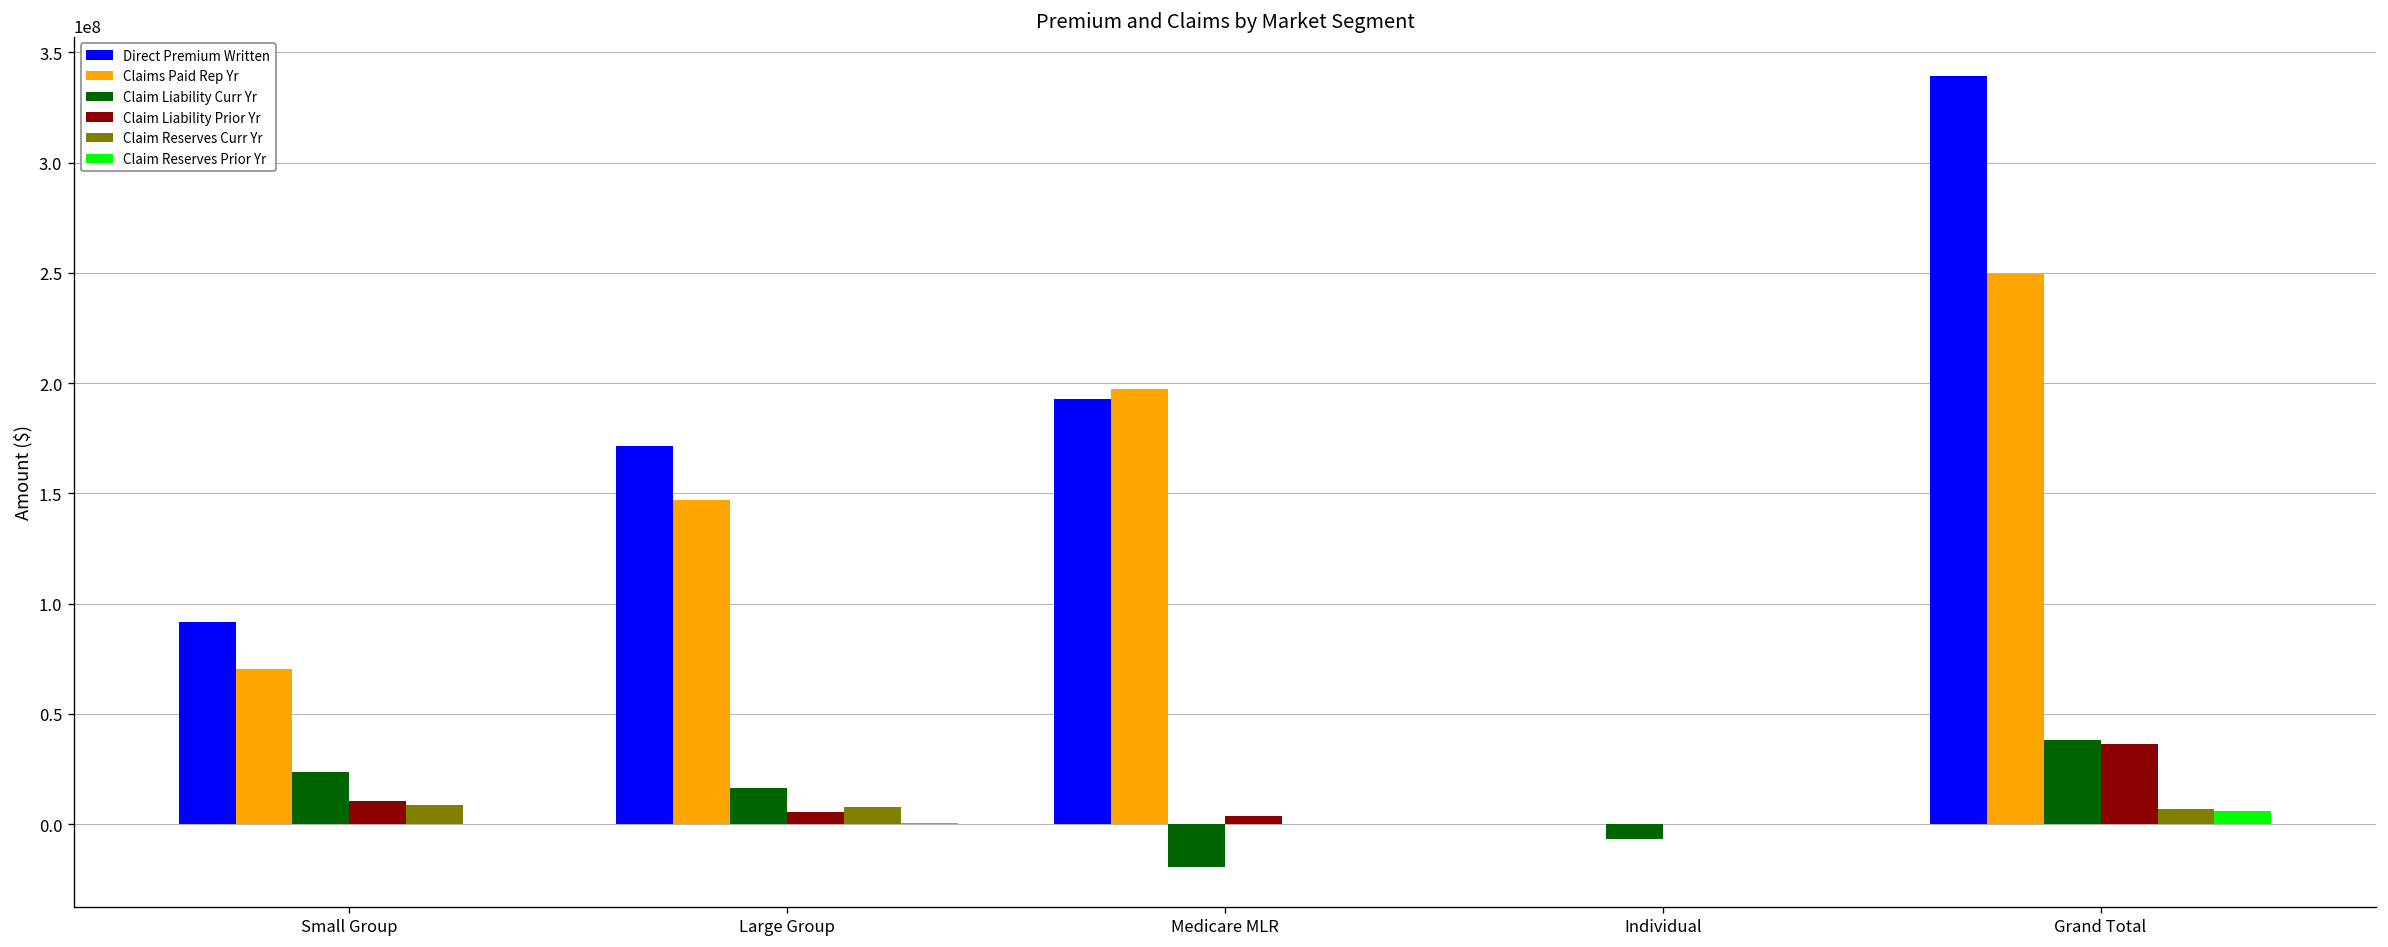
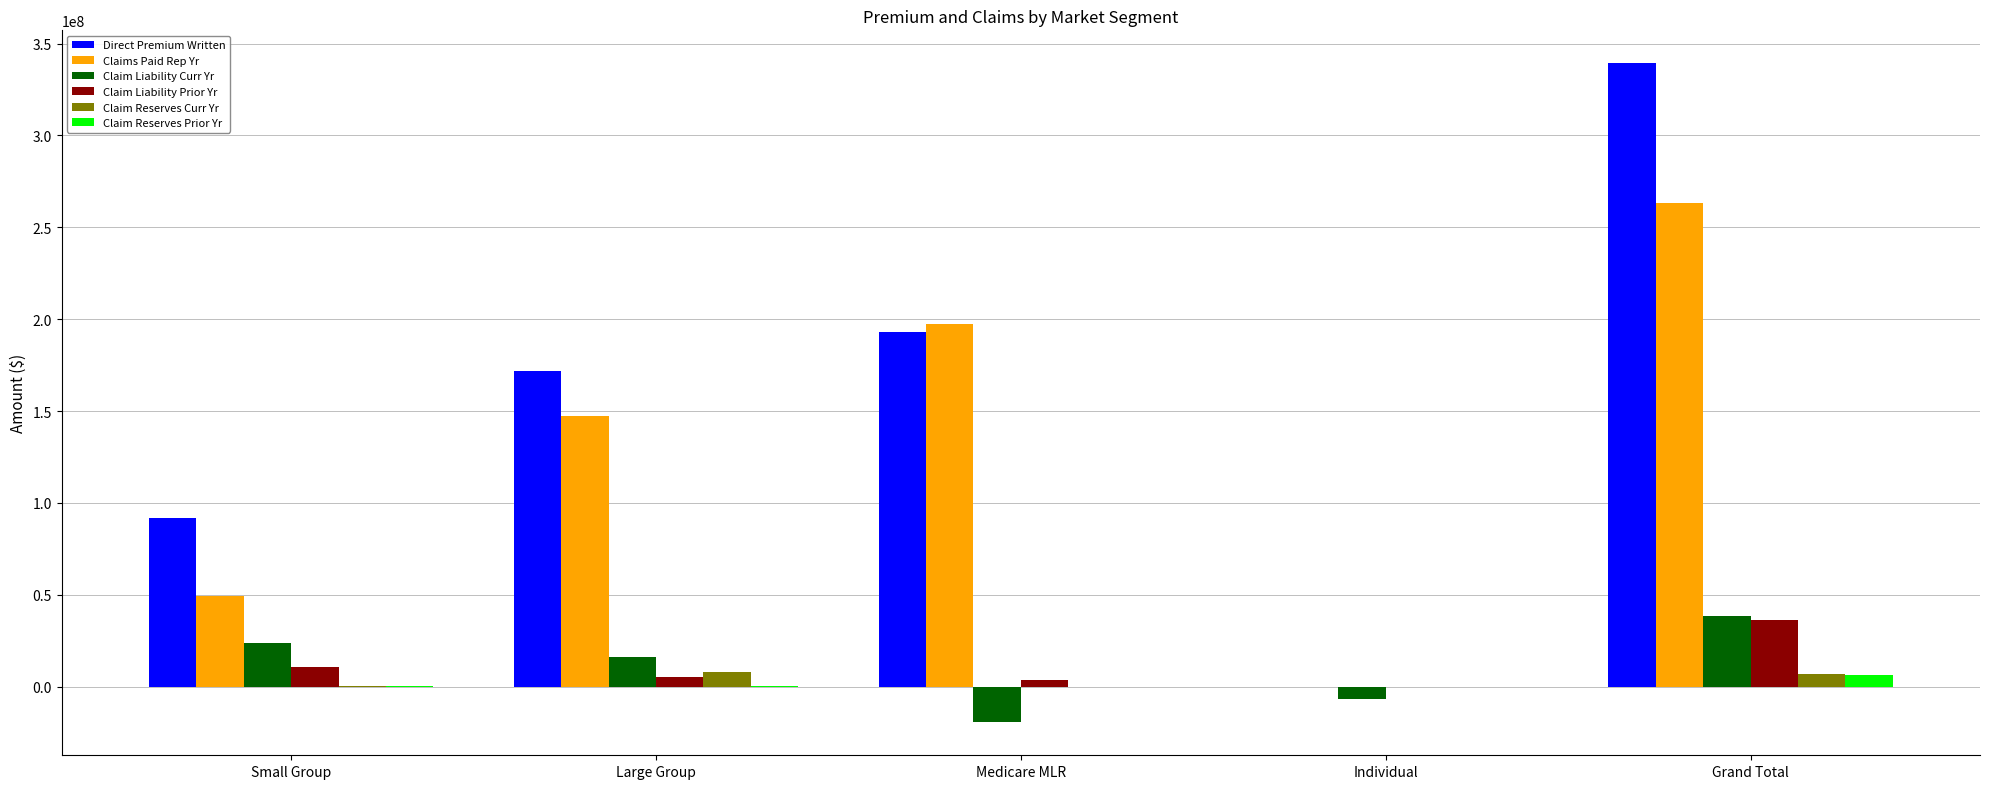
Claims Paid Rep Yr, Small Group: 70000000 -> 49000000
Claim Reserves Curr Yr, Small Group: 9000000 -> 0
Claims Paid Rep Yr, Grand Total: 249000000 -> 263000000
